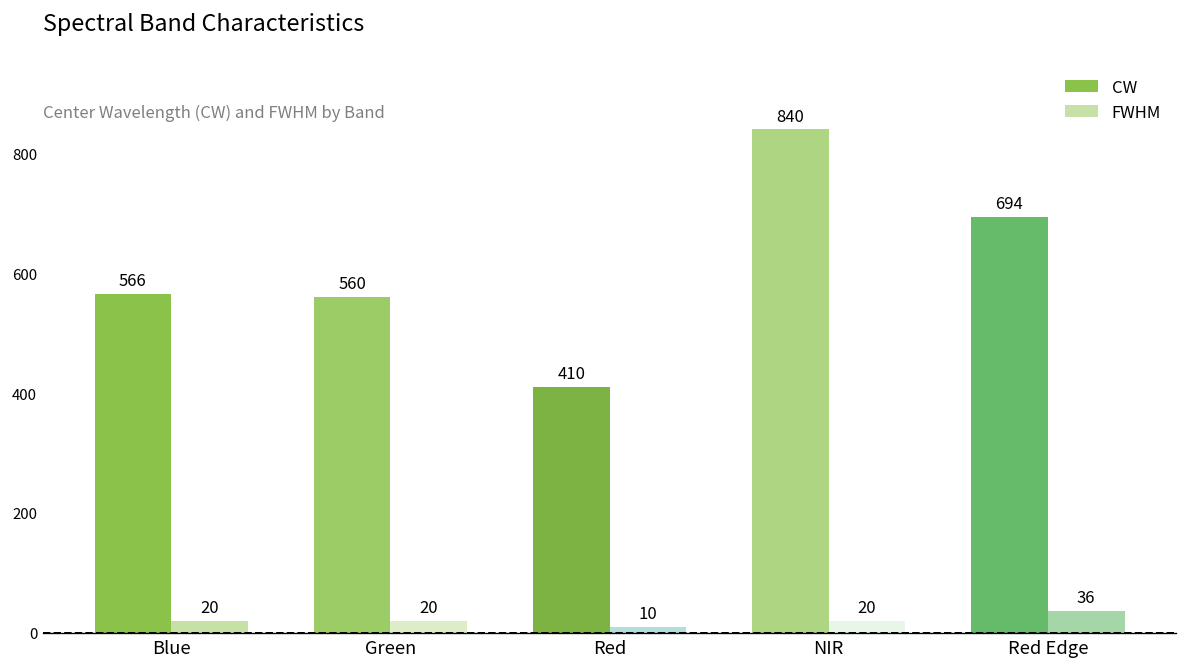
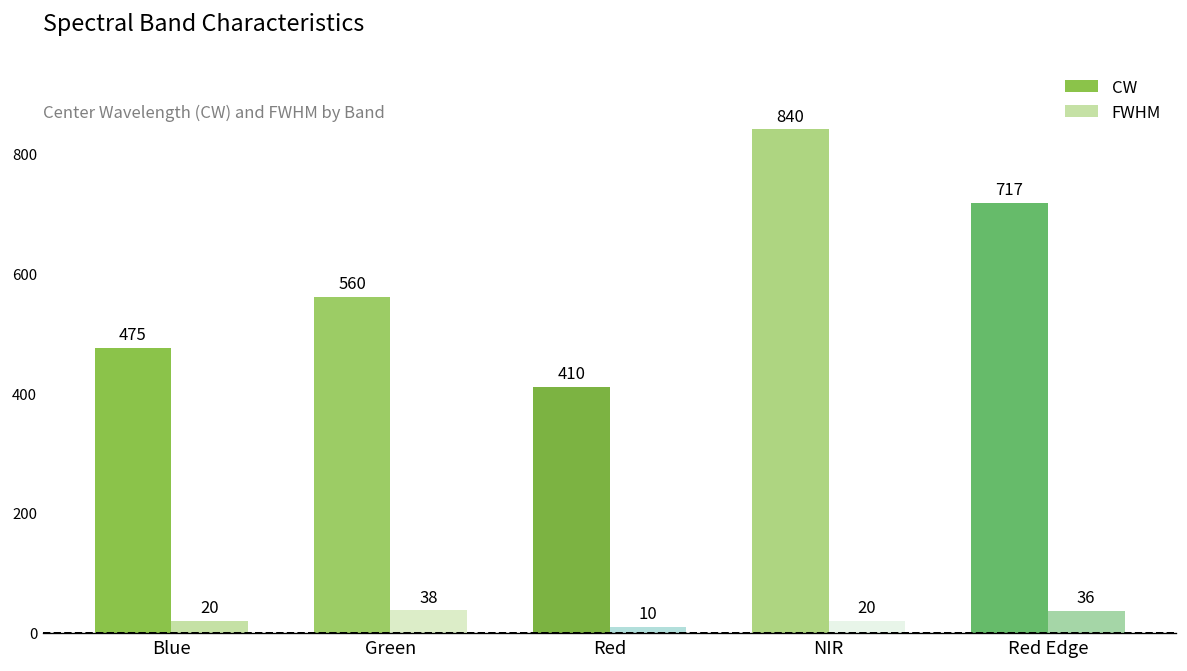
CW, Blue: 566 -> 475
FWHM, Green: 20 -> 38
CW, Red Edge: 694 -> 717
